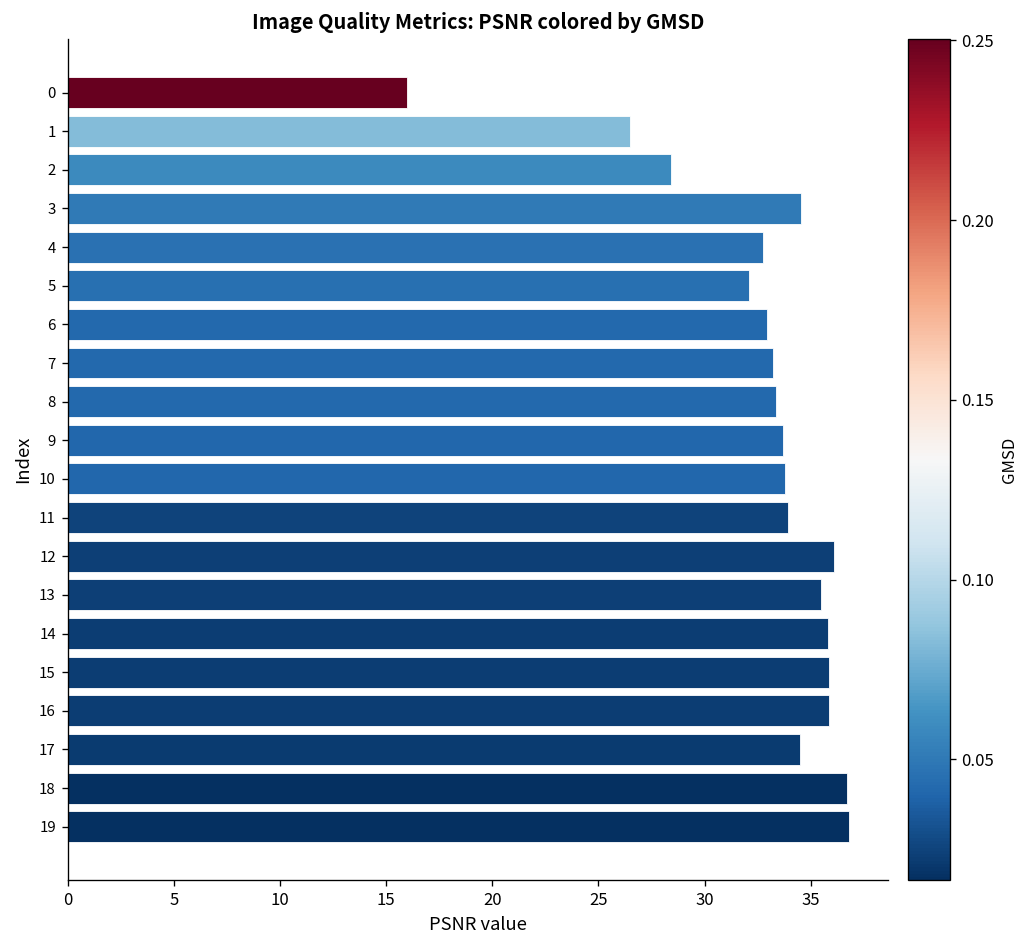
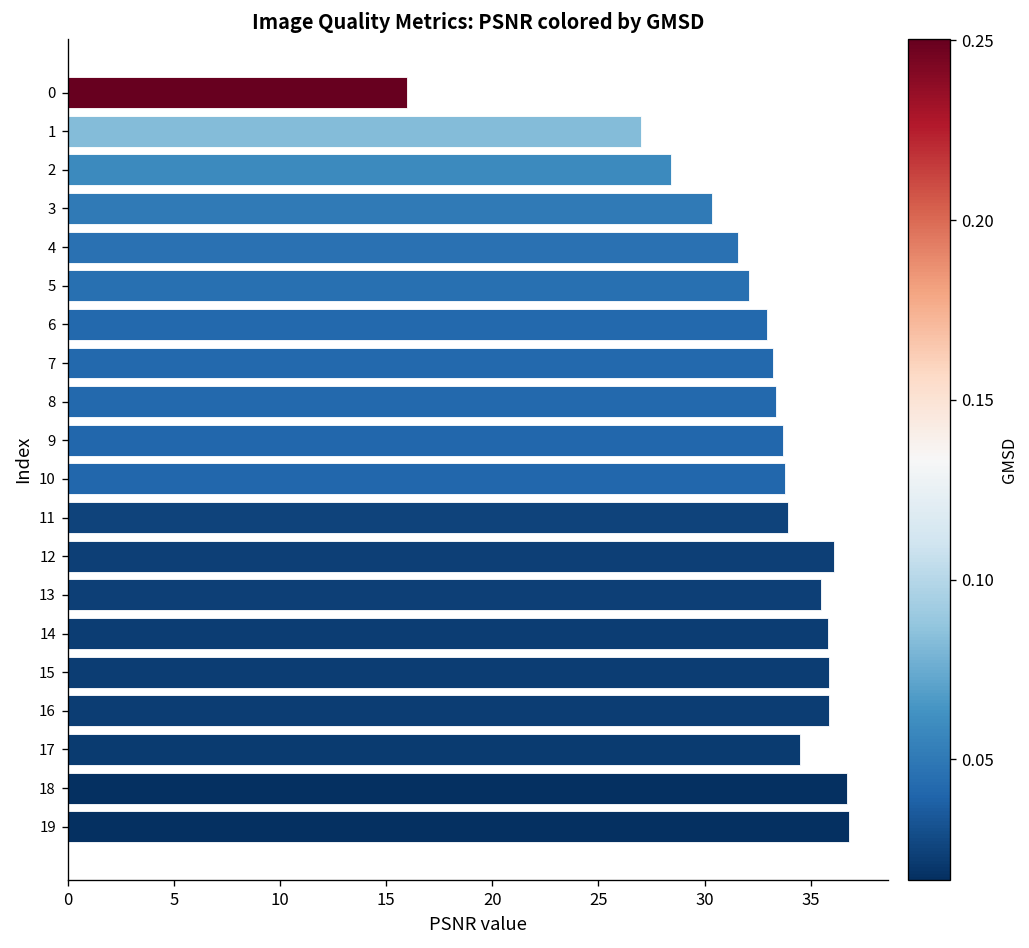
1: 26.5 -> 27.0
3: 34.6 -> 30.3
4: 32.8 -> 31.6
